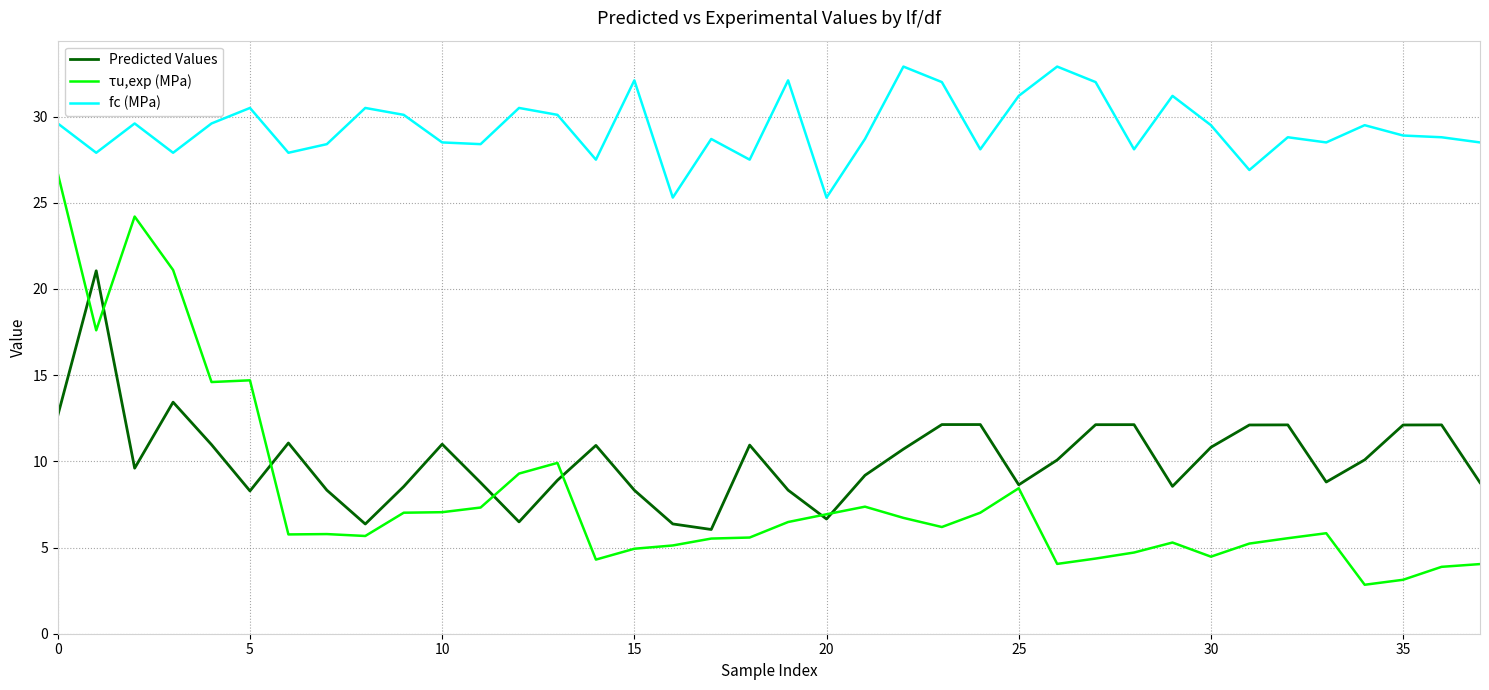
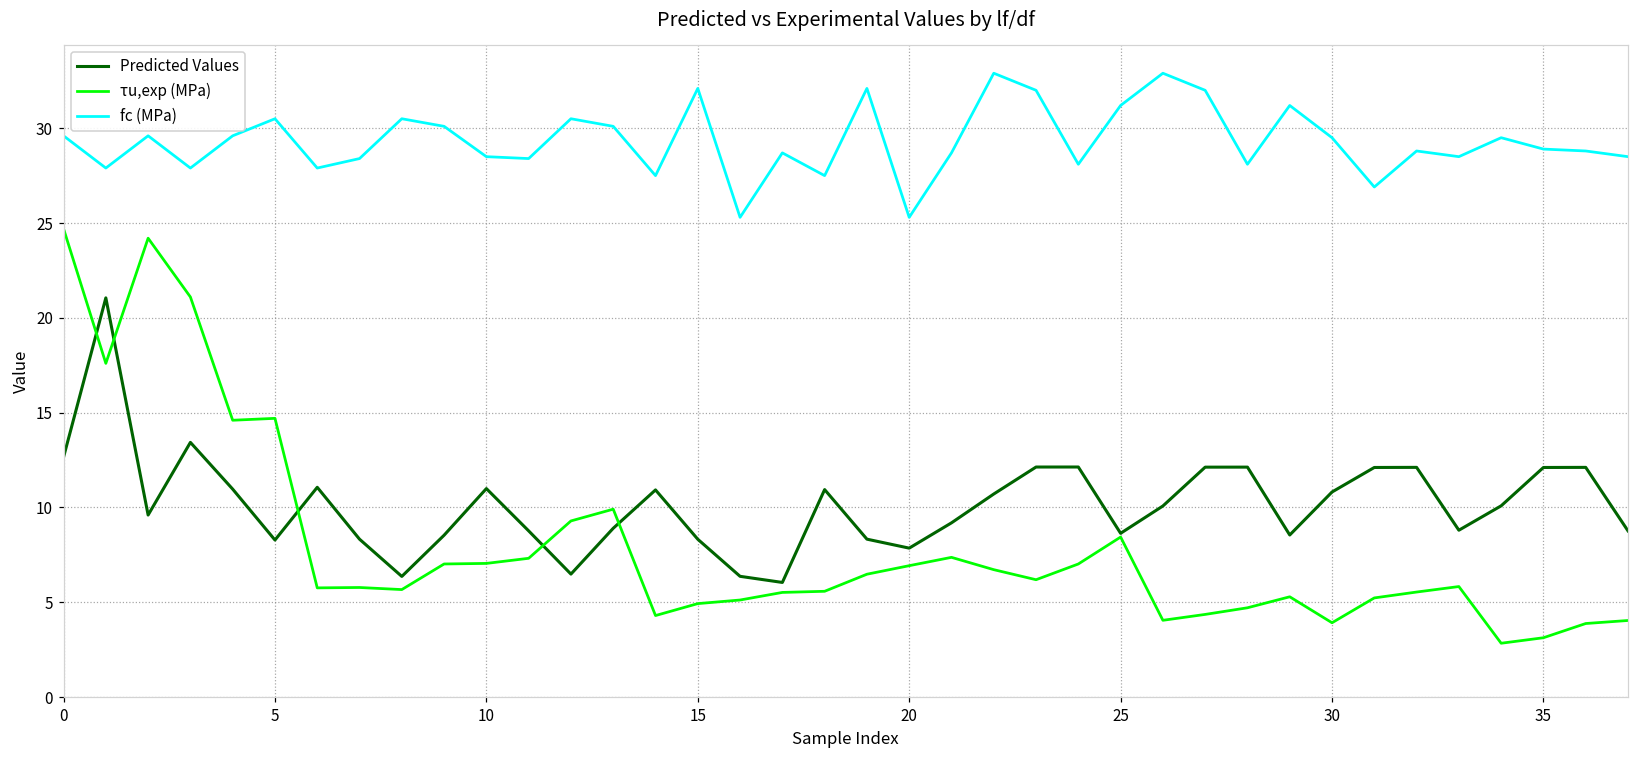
τu,exp (MPa), 0: 26.7 -> 24.7
Predicted Values, 20: 6.7 -> 7.9
τu,exp (MPa), 30: 4.5 -> 3.9
